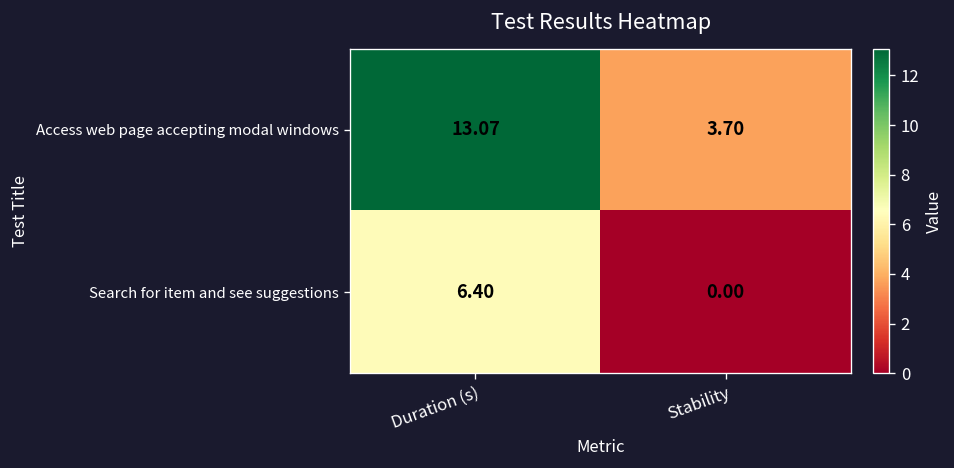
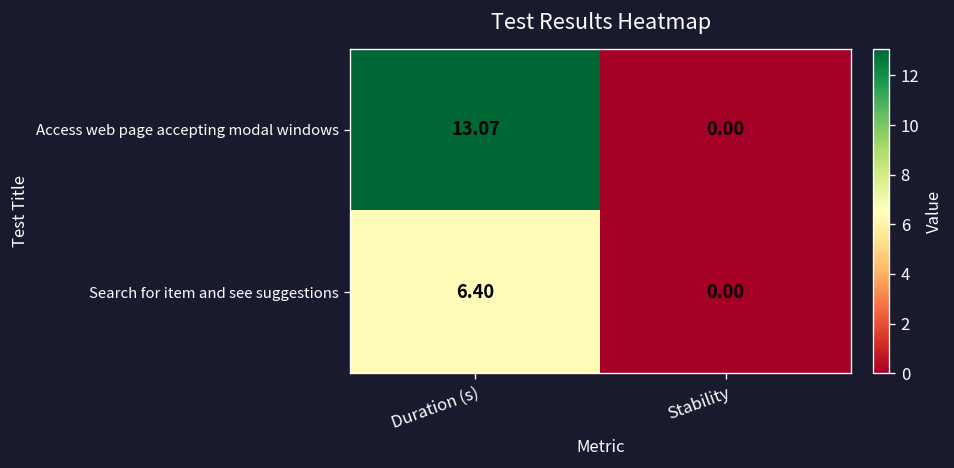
Access web page accepting modal windows, Stability: 3.70 -> 0.00
